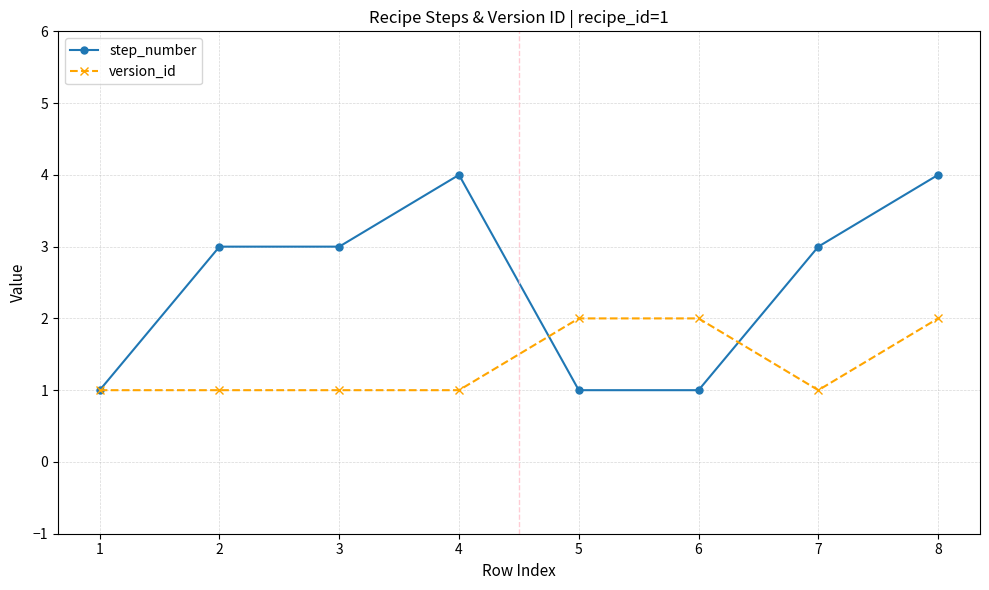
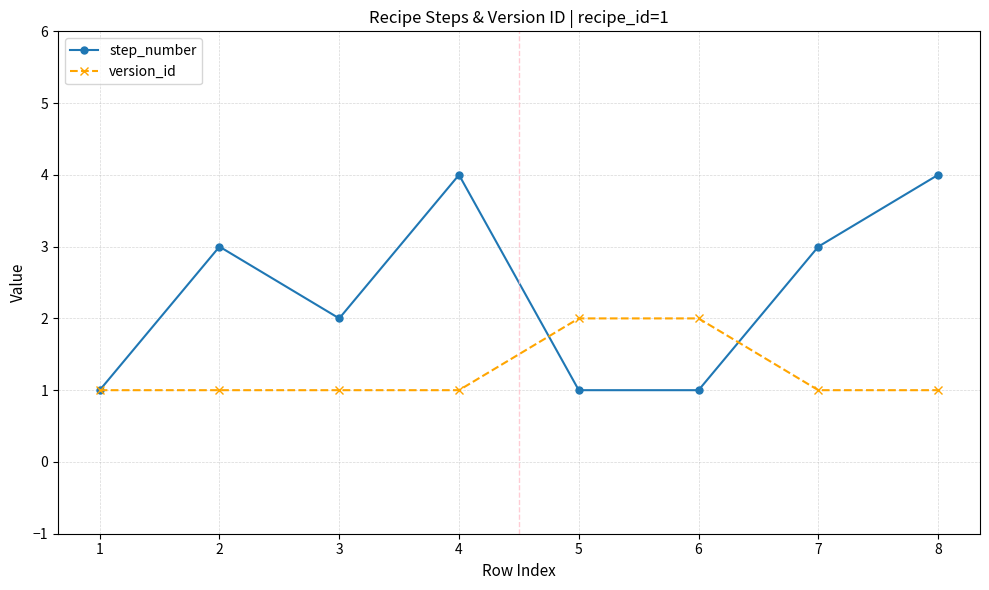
step_number, 3: 3 -> 2
version_id, 8: 2 -> 1
